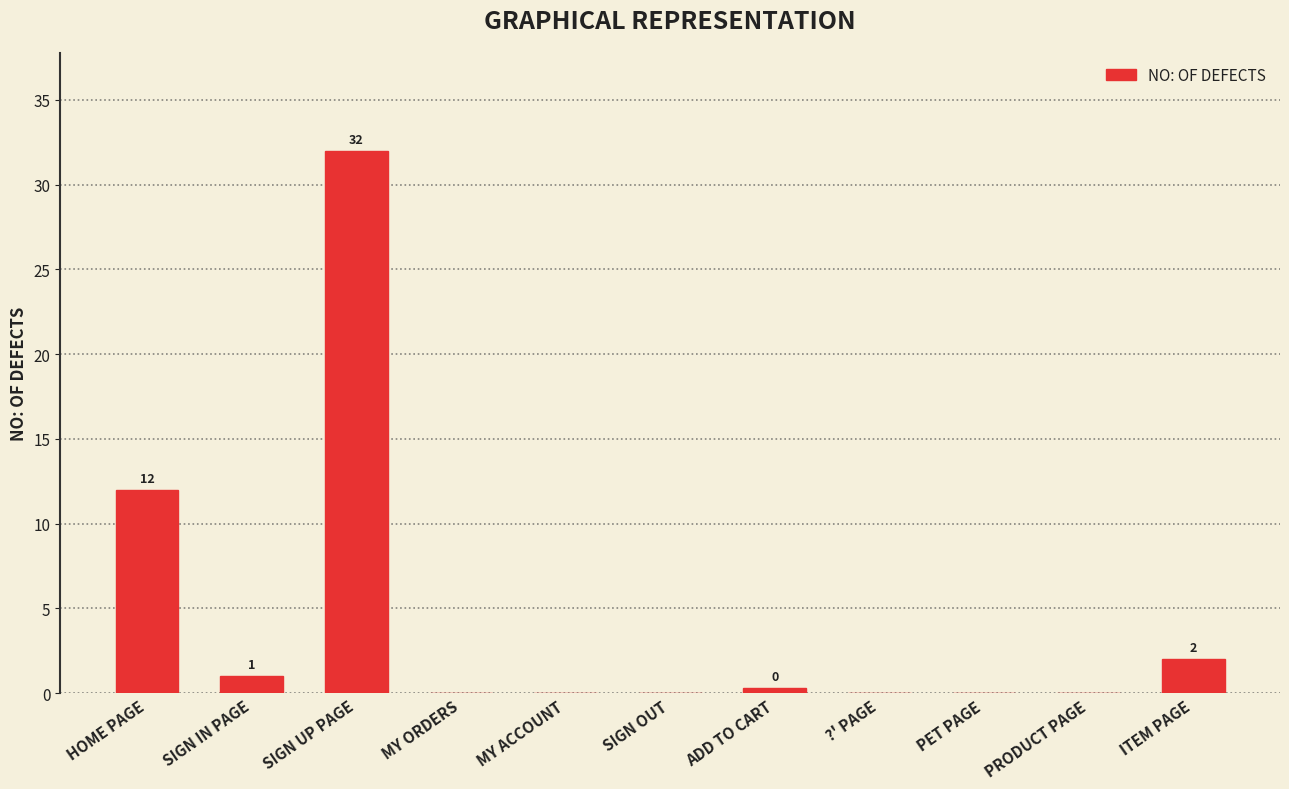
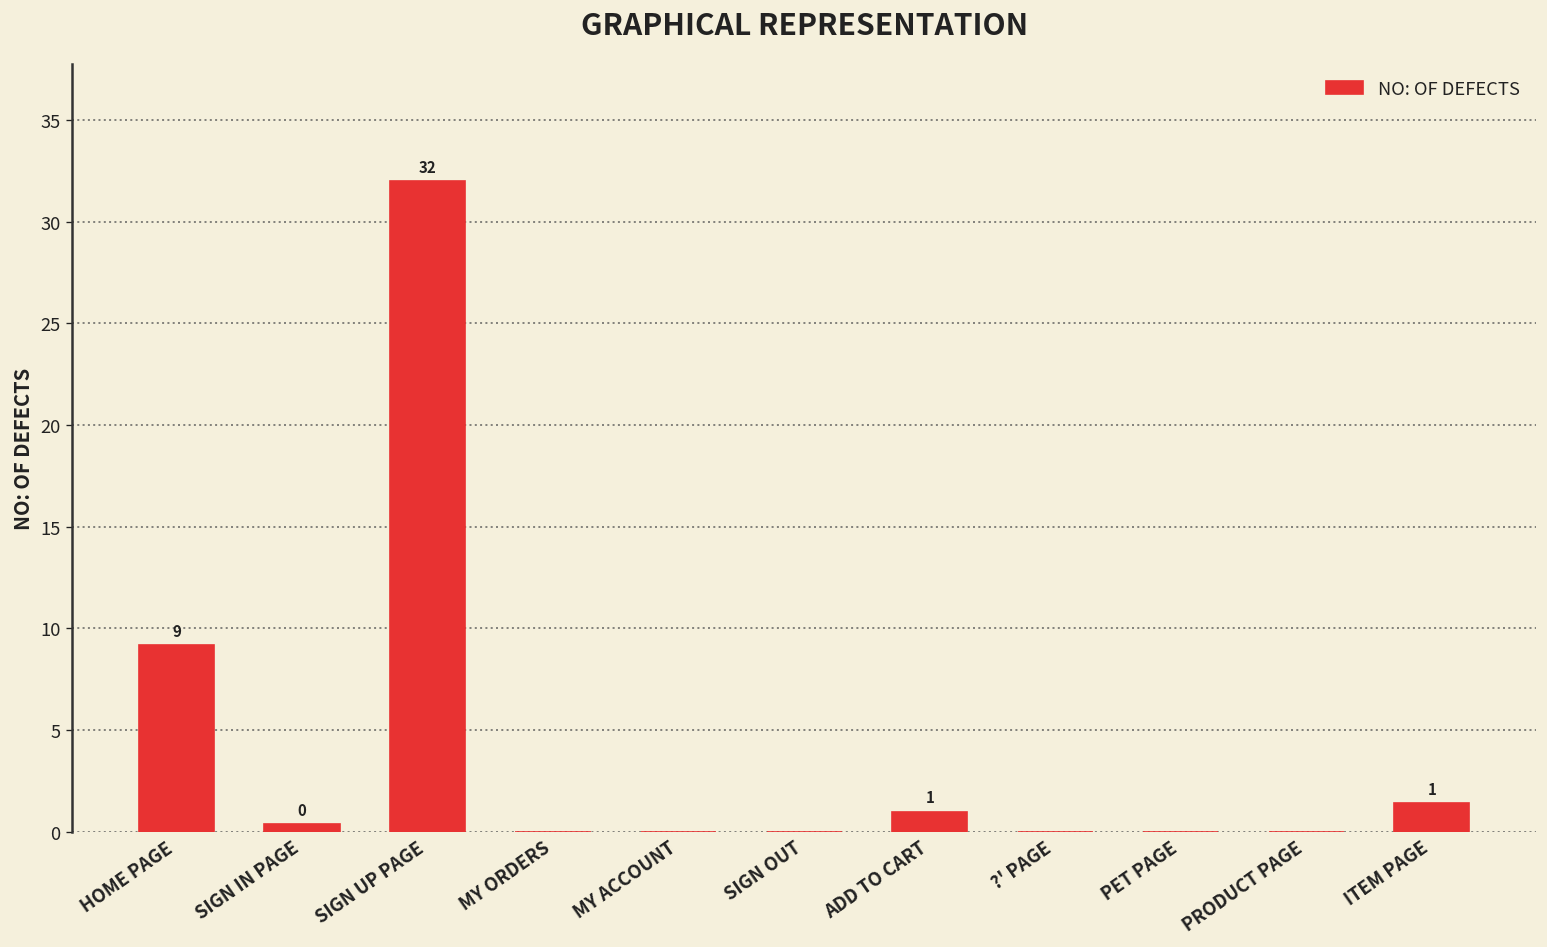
HOME PAGE: 12 -> 9
SIGN IN PAGE: 1 -> 0
ADD TO CART: 0 -> 1
ITEM PAGE: 2 -> 1
